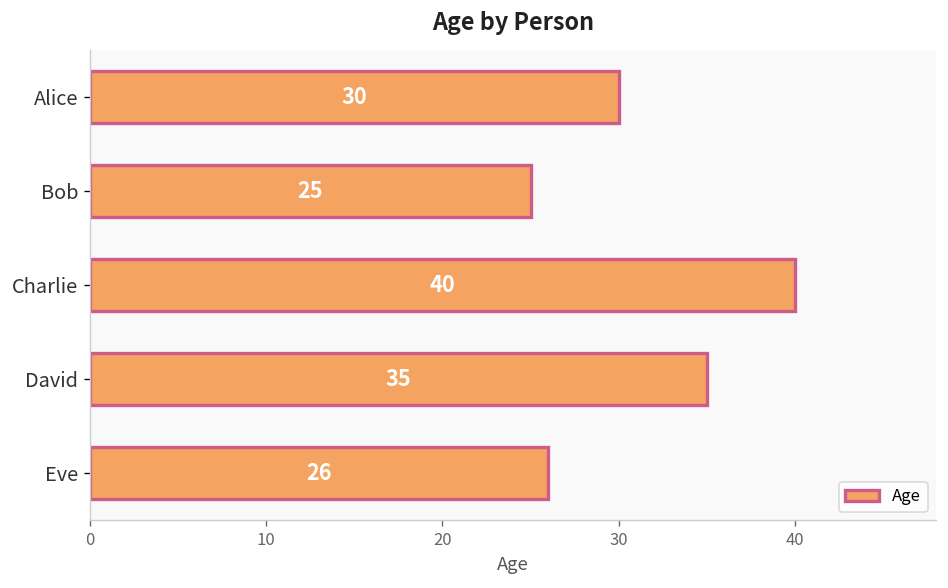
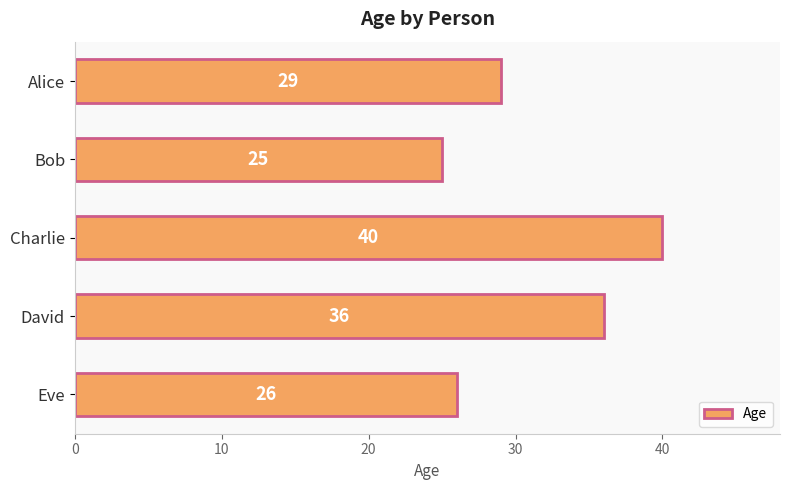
Alice: 30 -> 29
David: 35 -> 36
